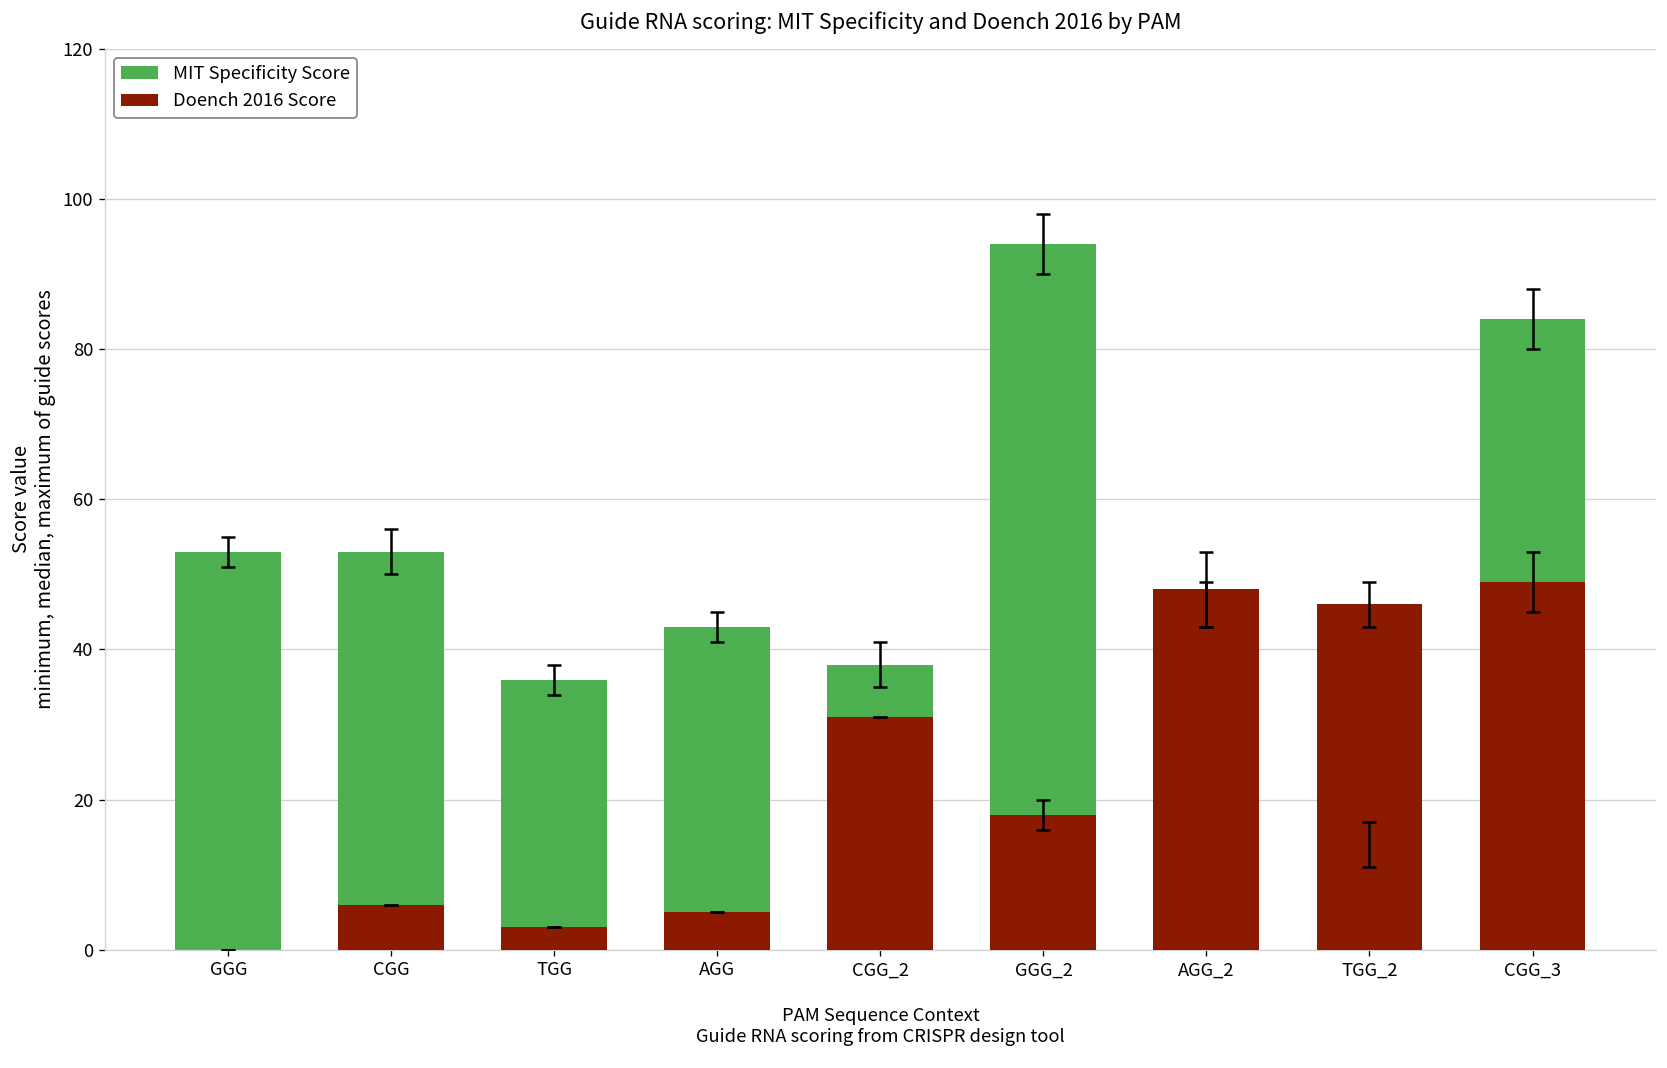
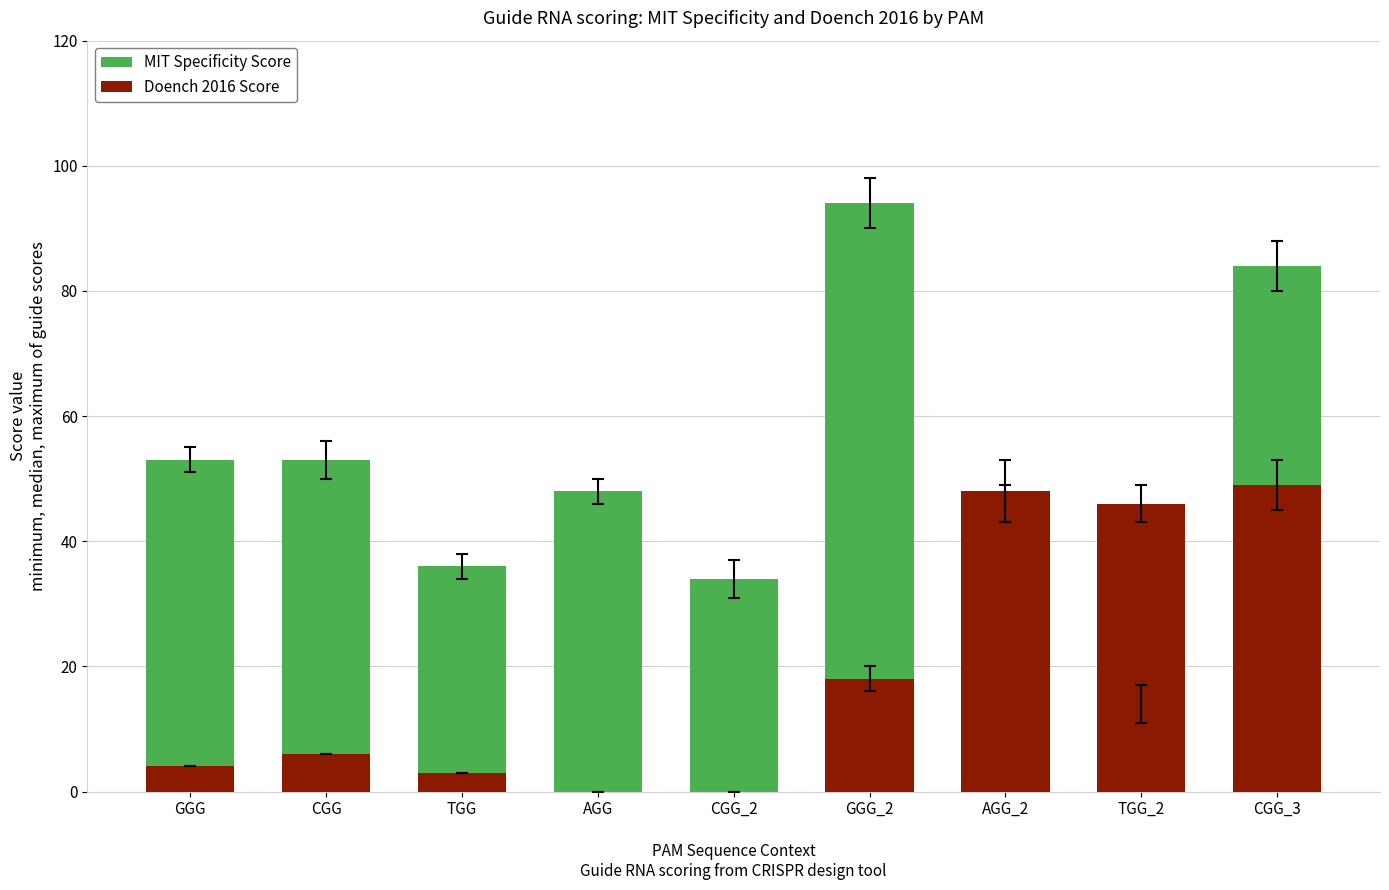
Doench 2016 Score, GGG: 0 -> 4
MIT Specificity Score, AGG: 43 -> 48
Doench 2016 Score, AGG: 5 -> 0
MIT Specificity Score, CGG_2: 38 -> 34
Doench 2016 Score, CGG_2: 31 -> 0
